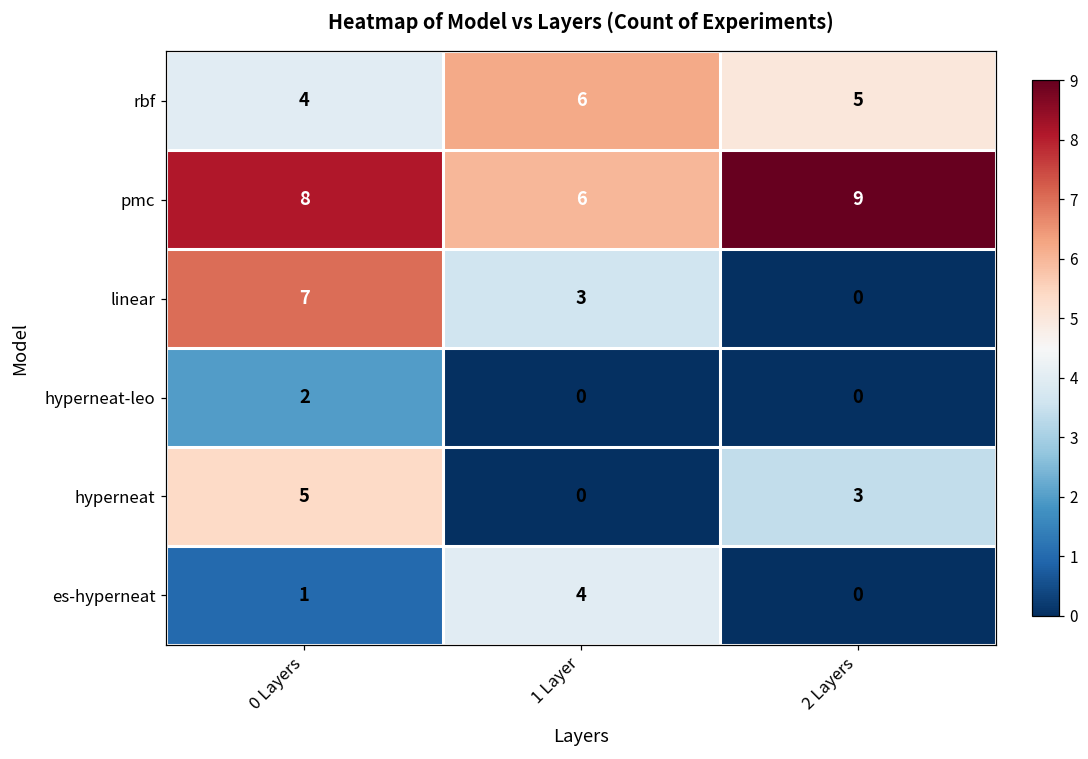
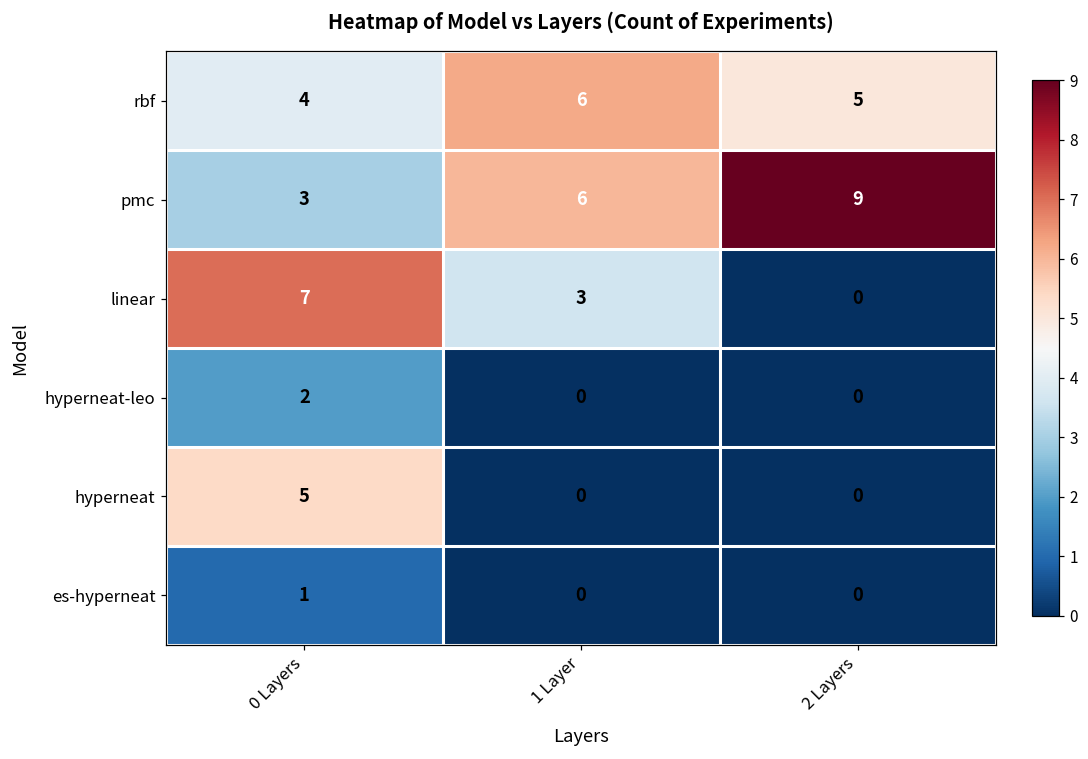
pmc, 0 Layers: 8 -> 3
hyperneat, 2 Layers: 3 -> 0
es-hyperneat, 1 Layer: 4 -> 0
